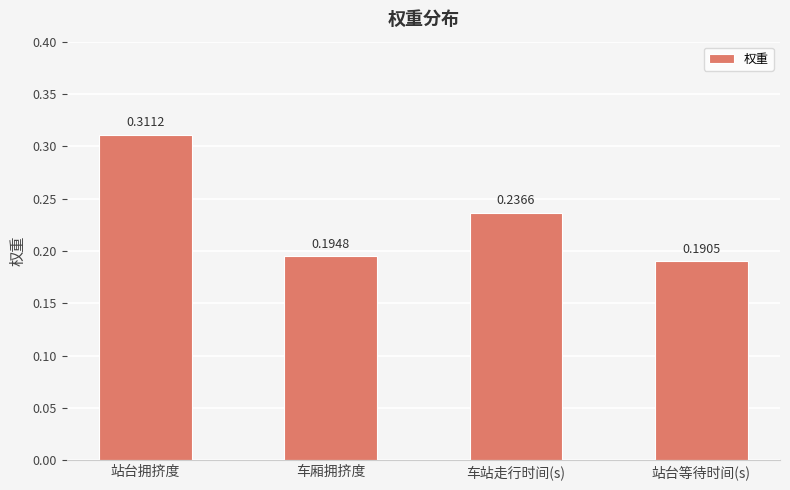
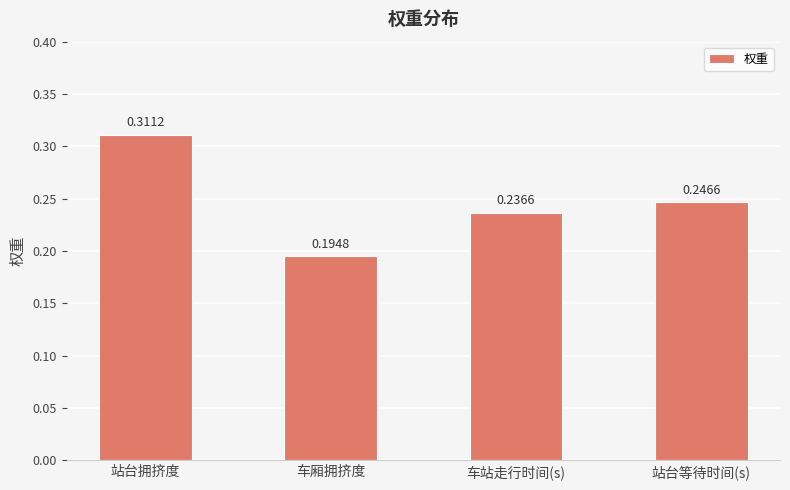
站台等待时间(s): 0.1905 -> 0.2466
